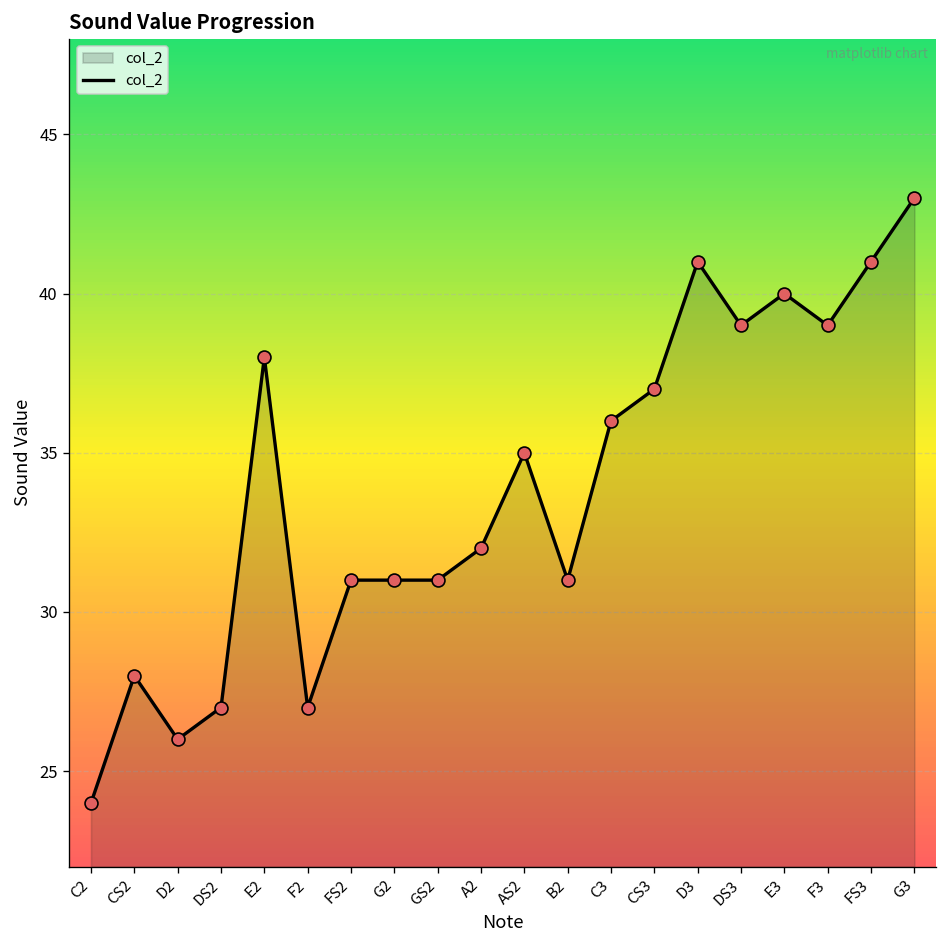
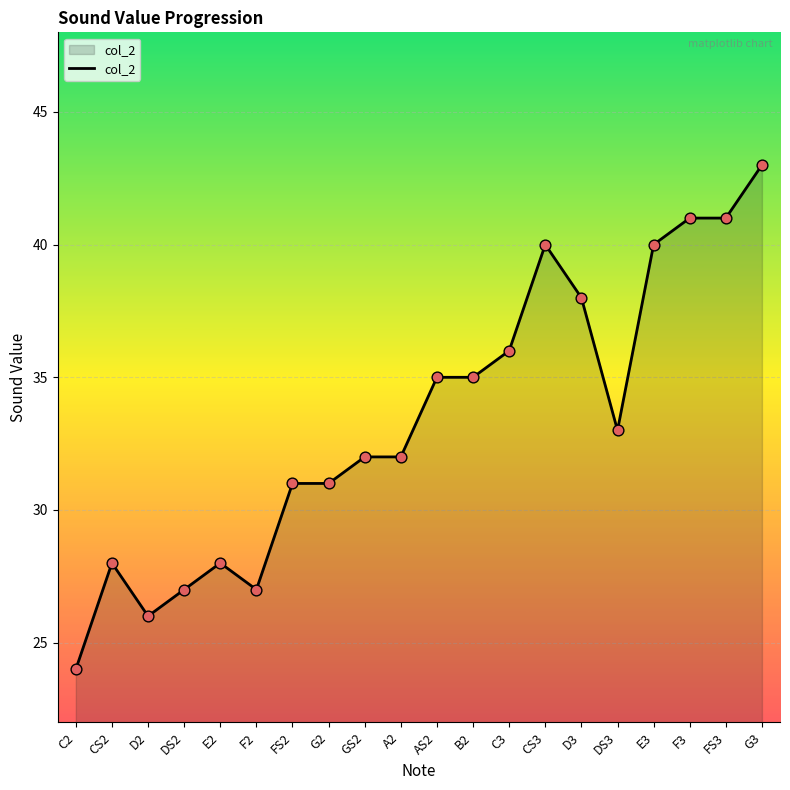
E2: 38 -> 28
GS2: 31 -> 32
B2: 31 -> 35
CS3: 37 -> 40
D3: 41 -> 38
DS3: 39 -> 33
F3: 39 -> 41
